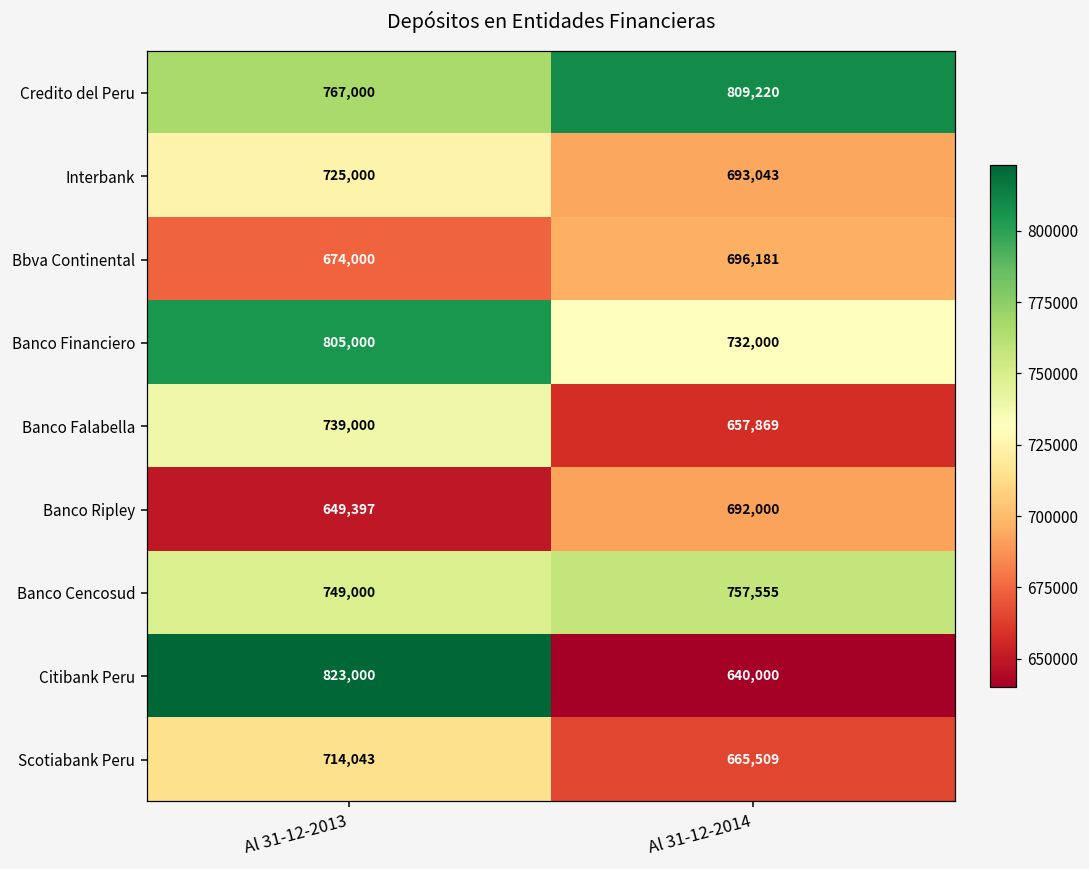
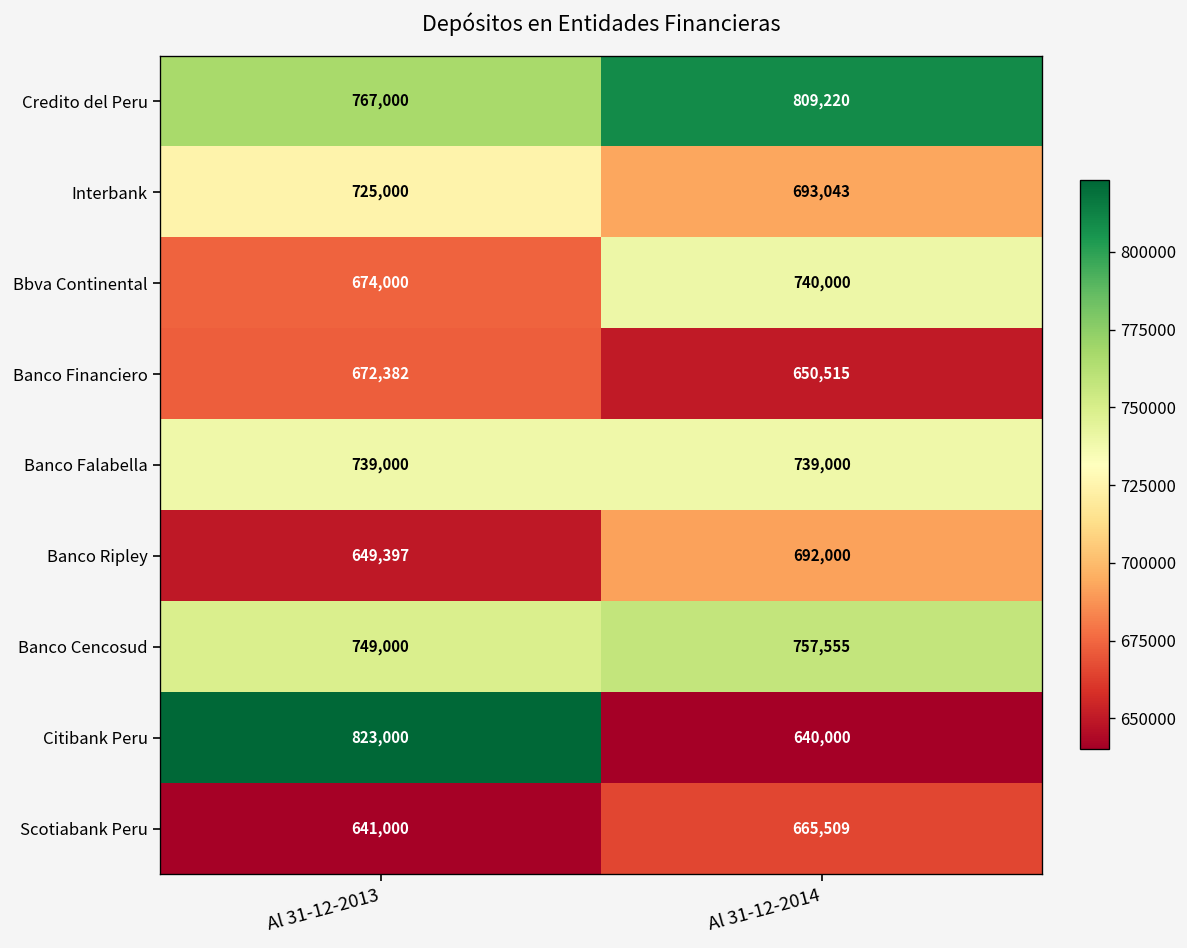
Bbva Continental, Al 31-12-2014: 696,181 -> 740,000
Banco Financiero, Al 31-12-2013: 805,000 -> 672,382
Banco Financiero, Al 31-12-2014: 732,000 -> 650,515
Banco Falabella, Al 31-12-2014: 657,869 -> 739,000
Scotiabank Peru, Al 31-12-2013: 714,043 -> 641,000
